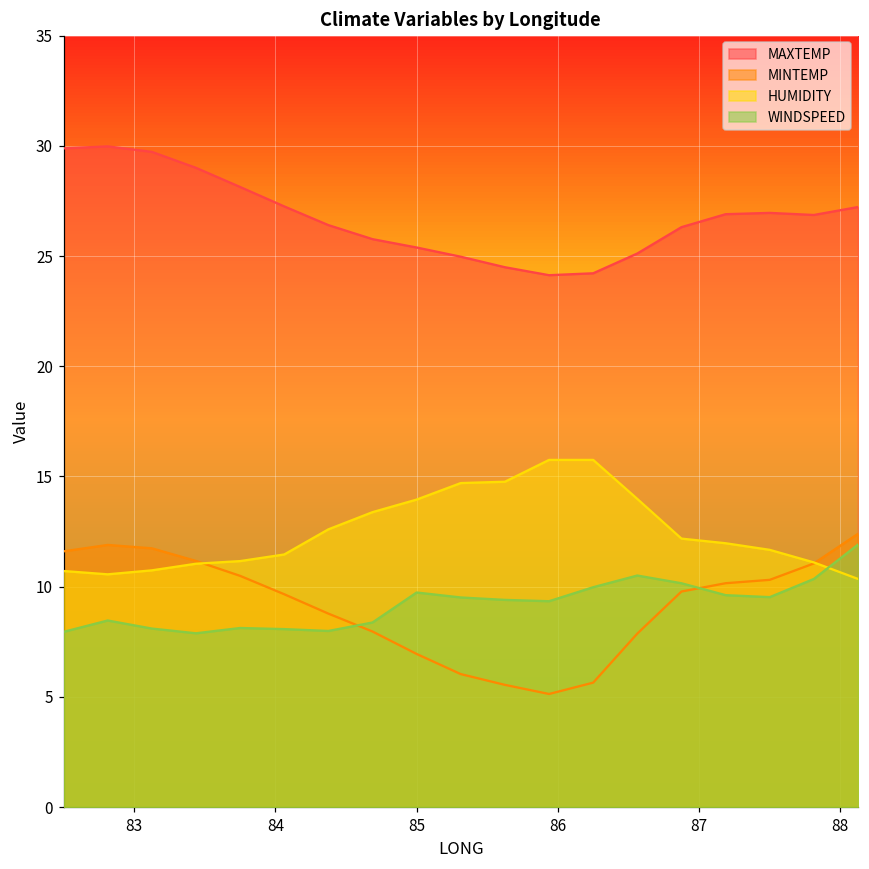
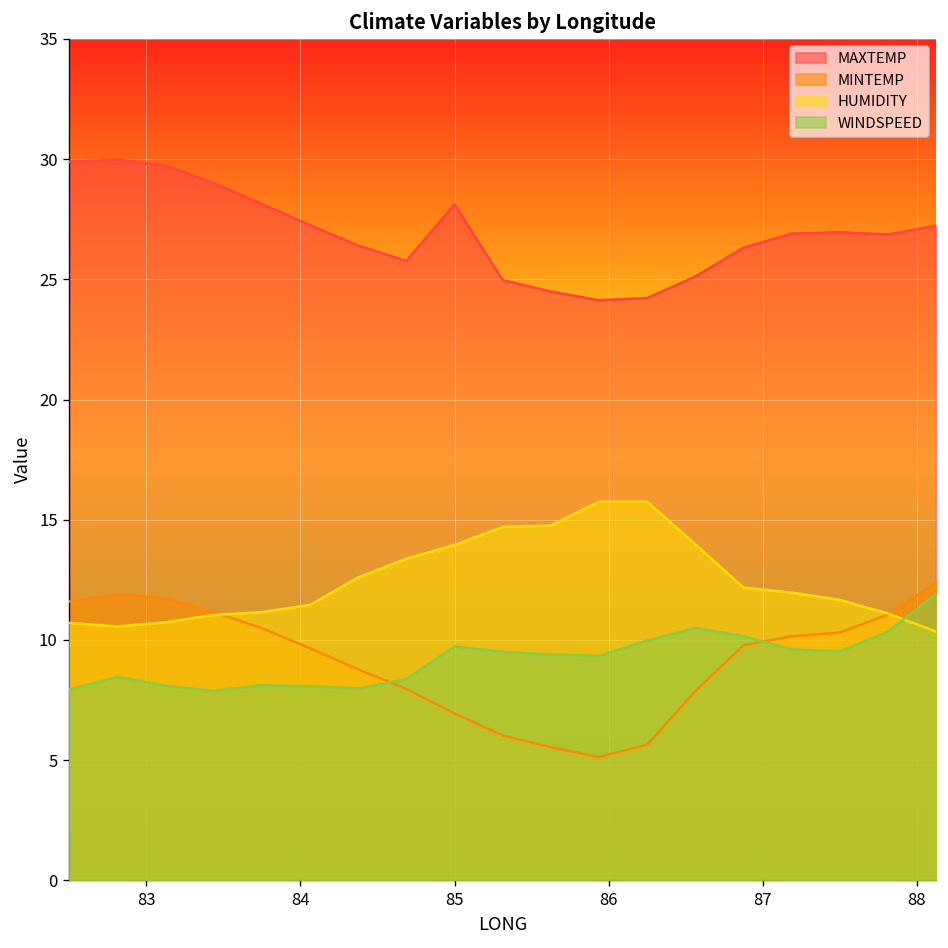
MAXTEMP, 85: 25.4 -> 28.1
